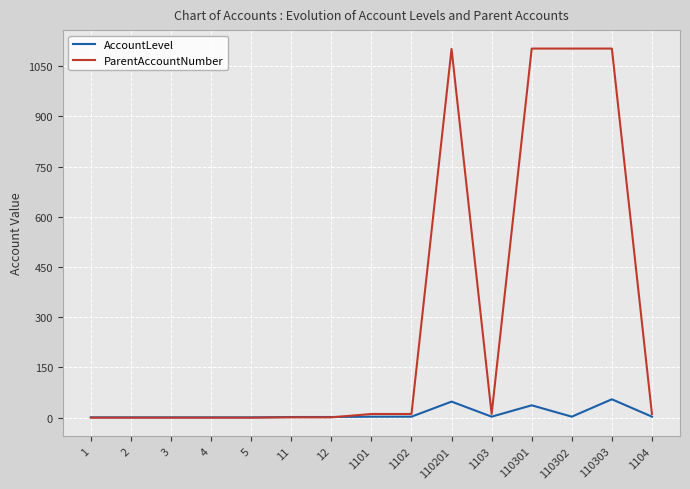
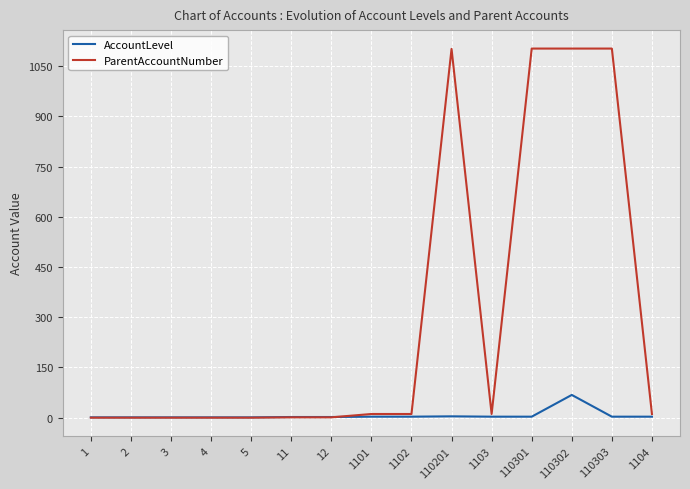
AccountLevel, 110201: 50 -> 0
AccountLevel, 110301: 40 -> 0
AccountLevel, 110302: 0 -> 70
AccountLevel, 110303: 60 -> 0
